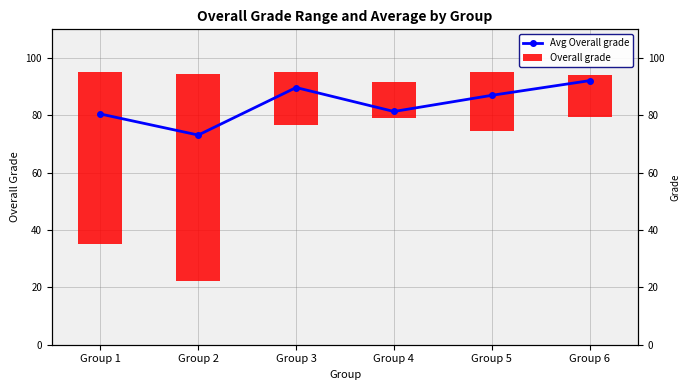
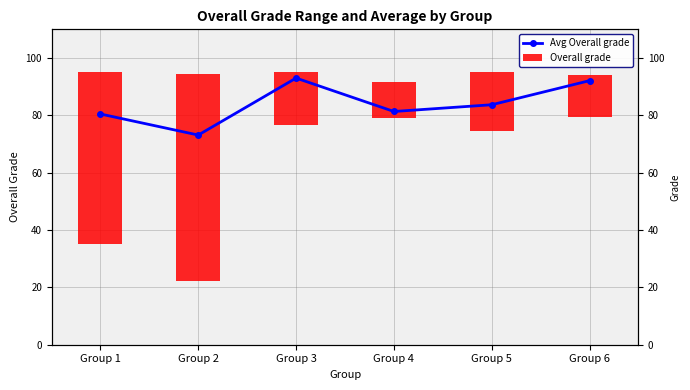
Avg Overall grade, Group 3: 90 -> 93
Avg Overall grade, Group 5: 87 -> 84
